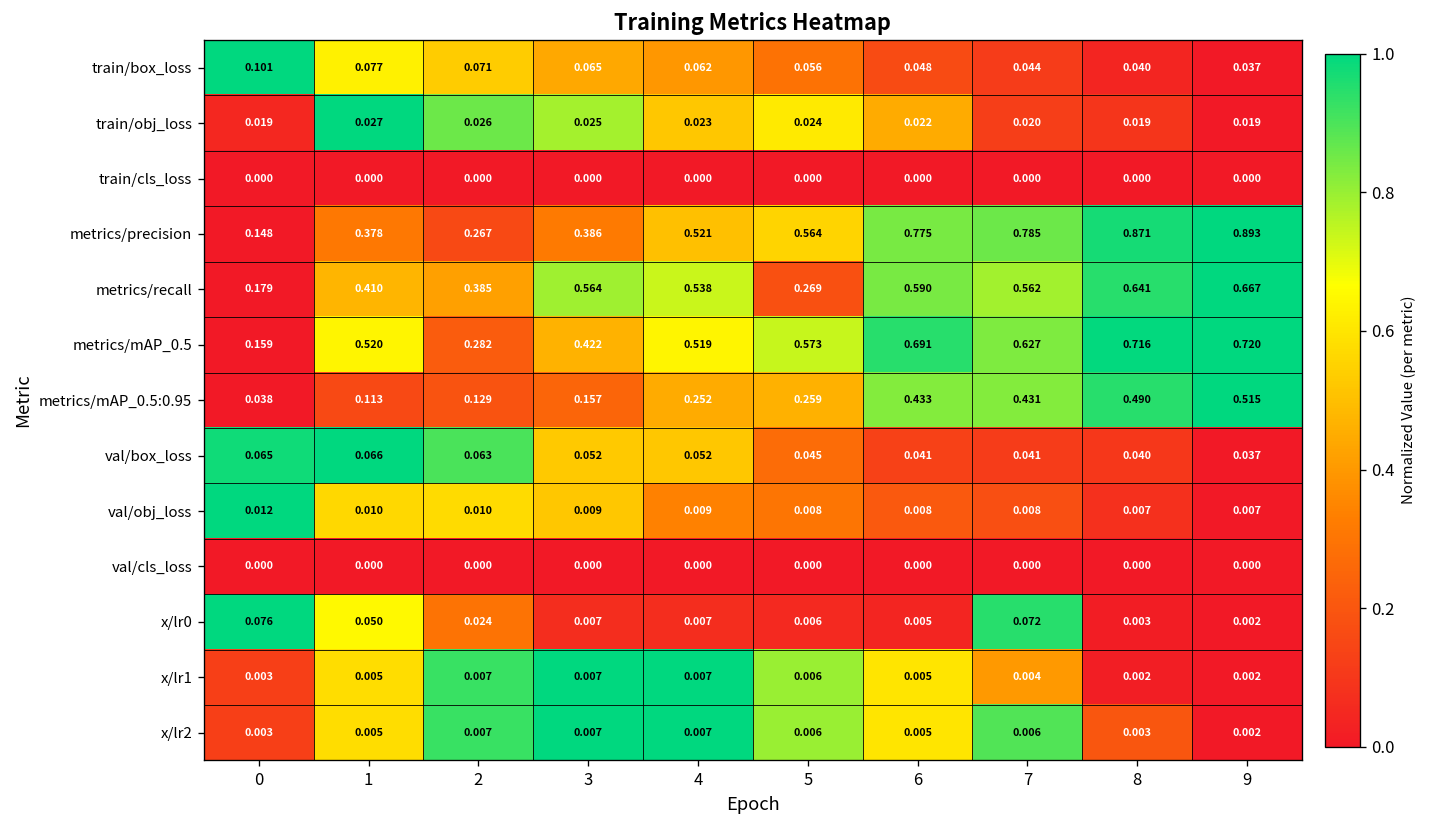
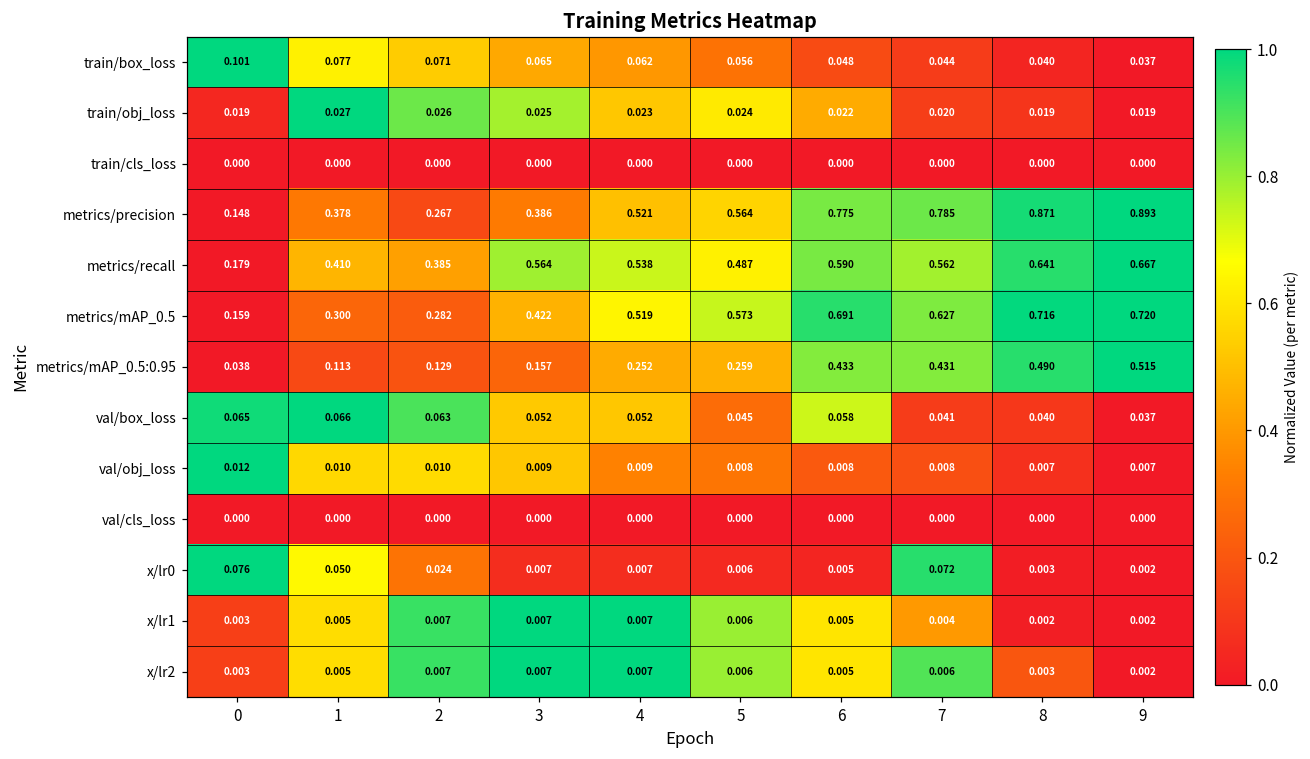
metrics/recall, 5: 0.269 -> 0.487
metrics/mAP_0.5, 1: 0.520 -> 0.300
val/box_loss, 6: 0.041 -> 0.058
